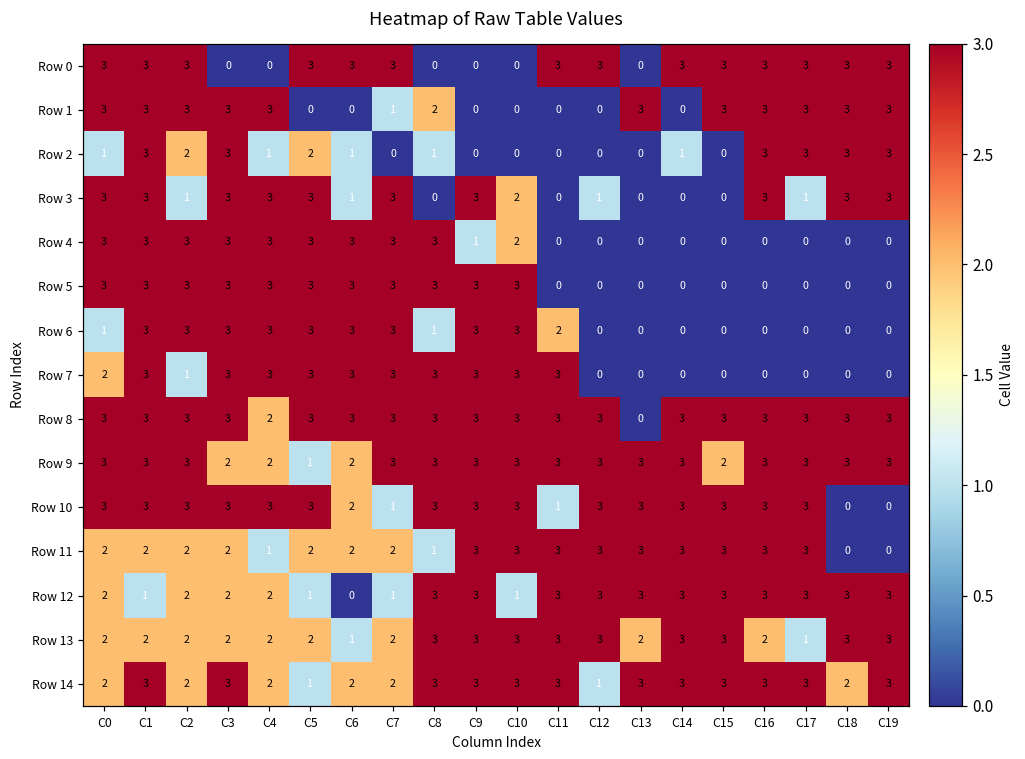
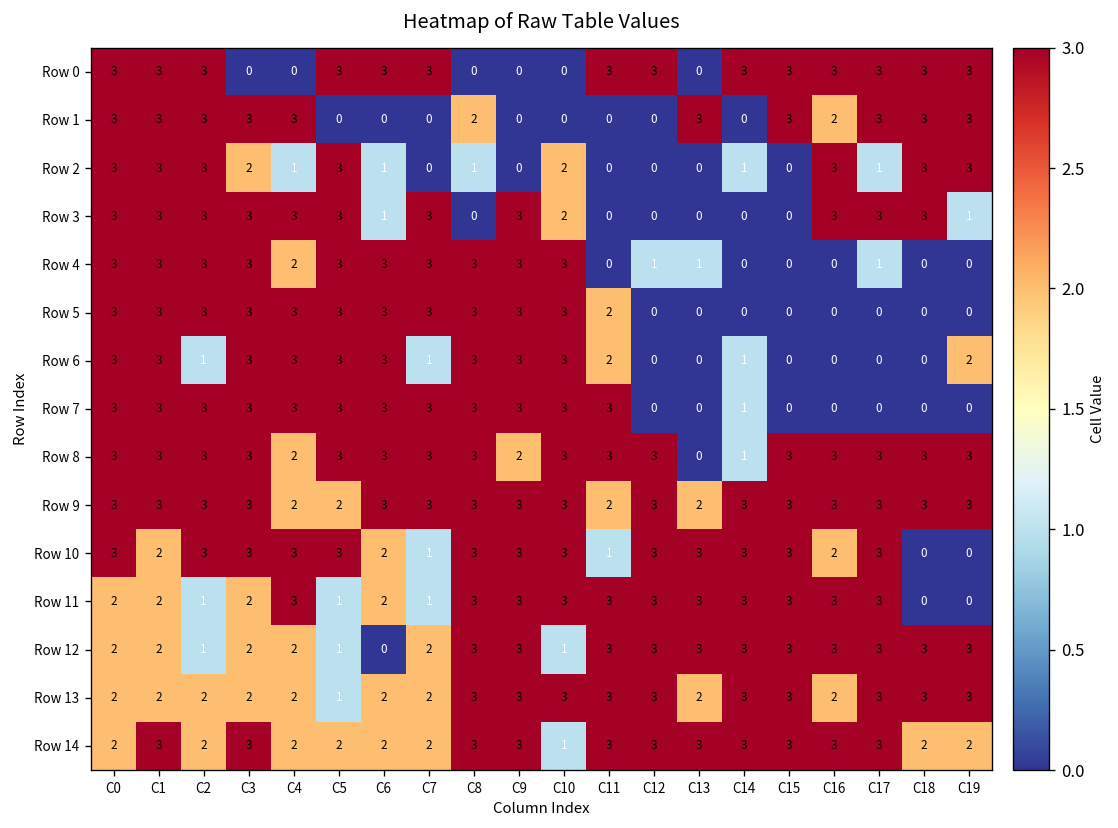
Row 1, C7: 1 -> 0
Row 1, C16: 3 -> 2
Row 2, C0: 1 -> 3
Row 2, C2: 2 -> 3
Row 2, C3: 3 -> 2
Row 2, C5: 2 -> 3
Row 2, C10: 0 -> 2
Row 2, C17: 3 -> 1
Row 3, C2: 1 -> 3
Row 3, C12: 1 -> 0
Row 3, C17: 1 -> 3
Row 3, C19: 3 -> 1
Row 4, C4: 3 -> 2
Row 4, C9: 1 -> 3
Row 4, C10: 2 -> 3
Row 4, C12: 0 -> 1
Row 4, C13: 0 -> 1
Row 4, C17: 0 -> 1
Row 5, C11: 0 -> 2
Row 6, C0: 1 -> 3
Row 6, C2: 3 -> 1
Row 6, C7: 3 -> 1
Row 6, C8: 1 -> 3
Row 6, C14: 0 -> 1
Row 6, C19: 0 -> 2
Row 7, C0: 2 -> 3
Row 7, C2: 1 -> 3
Row 7, C14: 0 -> 1
Row 8, C9: 3 -> 2
Row 8, C14: 3 -> 1
Row 9, C3: 2 -> 3
Row 9, C5: 1 -> 2
Row 9, C6: 2 -> 3
Row 9, C11: 3 -> 2
Row 9, C13: 3 -> 2
Row 9, C15: 2 -> 3
Row 10, C1: 3 -> 2
Row 10, C16: 3 -> 2
Row 11, C2: 2 -> 1
Row 11, C4: 1 -> 3
Row 11, C5: 2 -> 1
Row 11, C7: 2 -> 1
Row 11, C8: 1 -> 3
Row 12, C1: 1 -> 2
Row 12, C2: 2 -> 1
Row 12, C7: 1 -> 2
Row 13, C5: 2 -> 1
Row 13, C6: 1 -> 2
Row 13, C17: 1 -> 3
Row 14, C5: 1 -> 2
Row 14, C10: 3 -> 1
Row 14, C12: 1 -> 3
Row 14, C19: 3 -> 2
